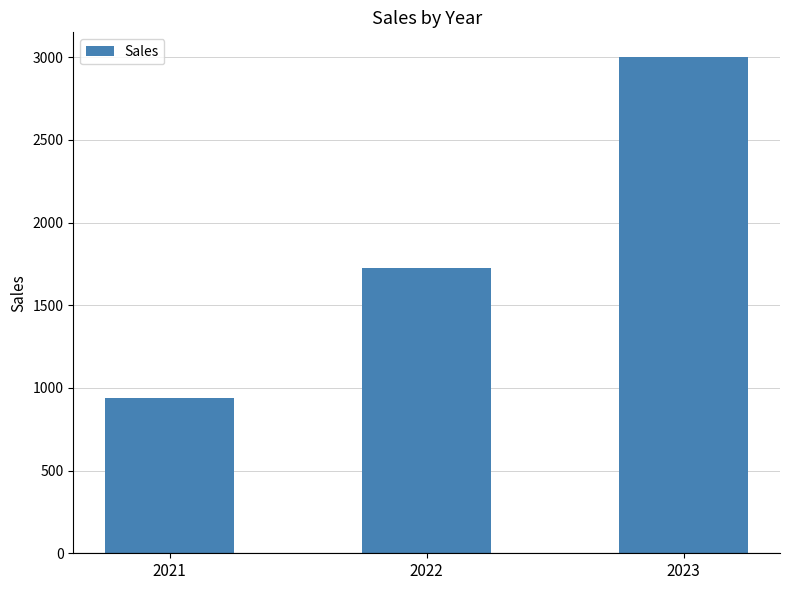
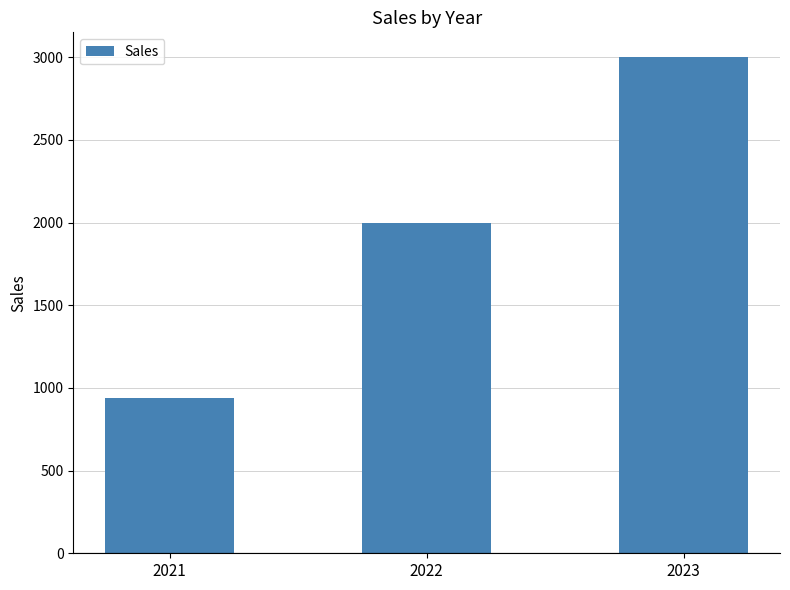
2022: 1730 -> 2000
